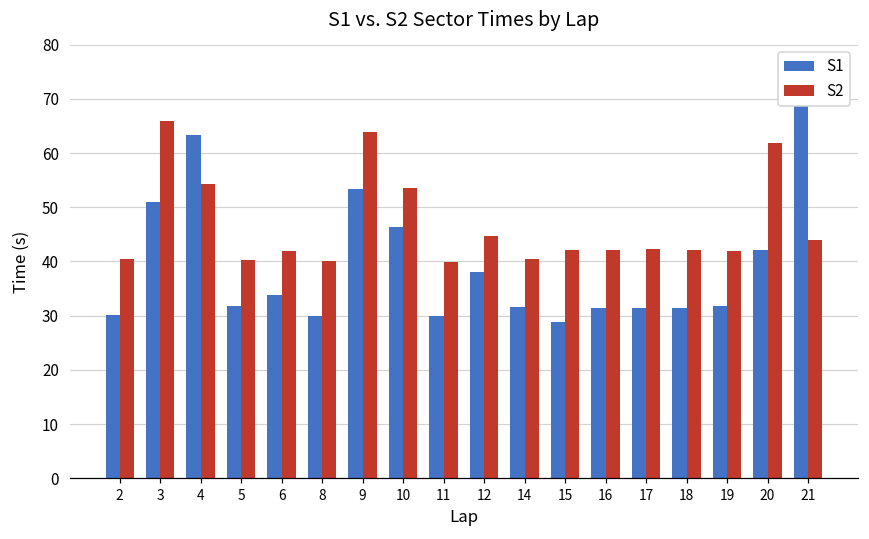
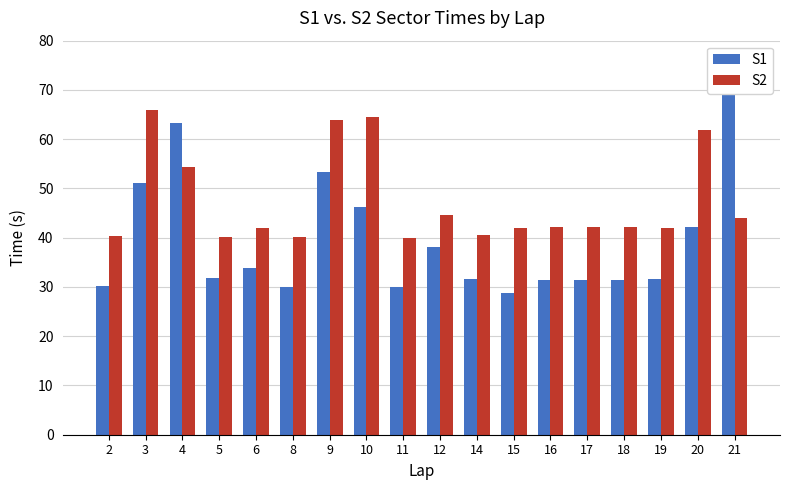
S2, 10: 53 -> 64
